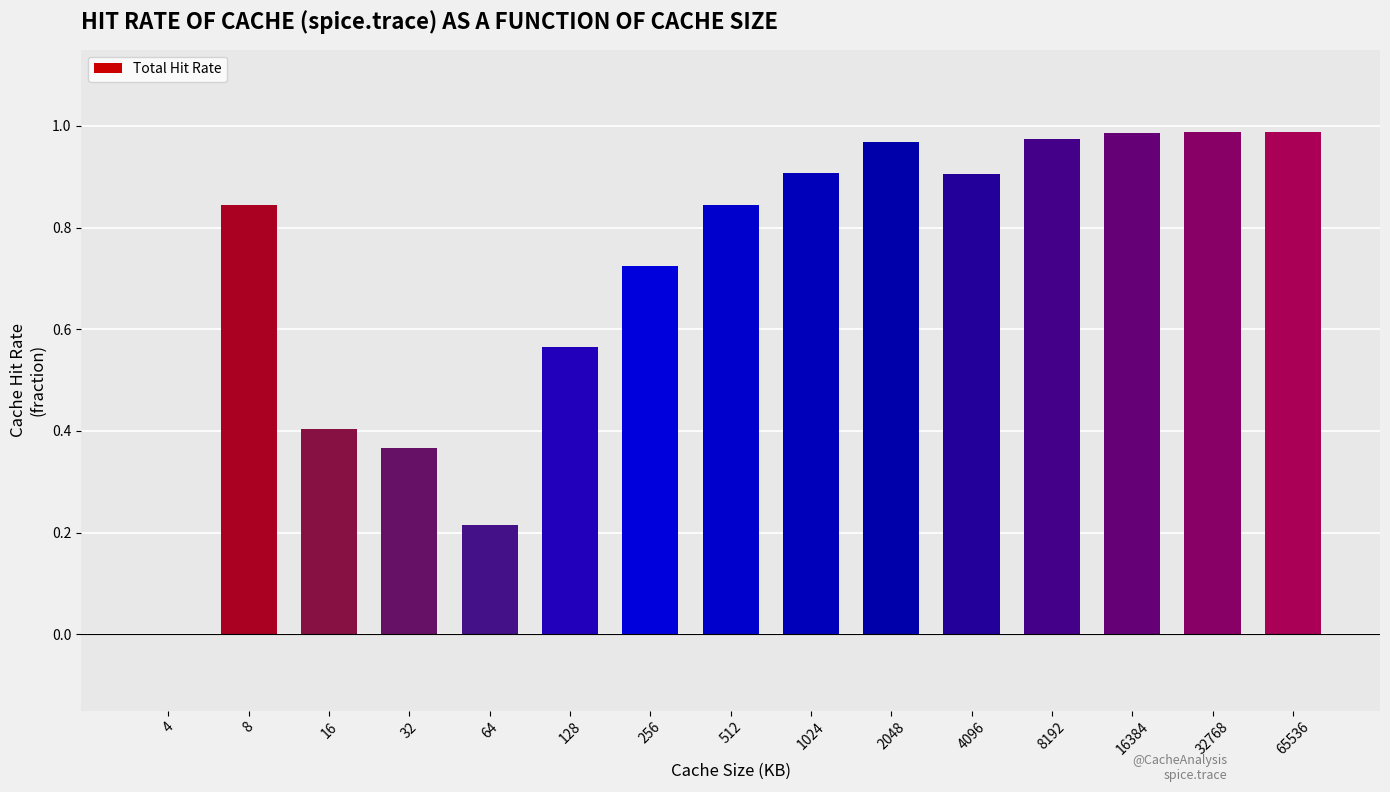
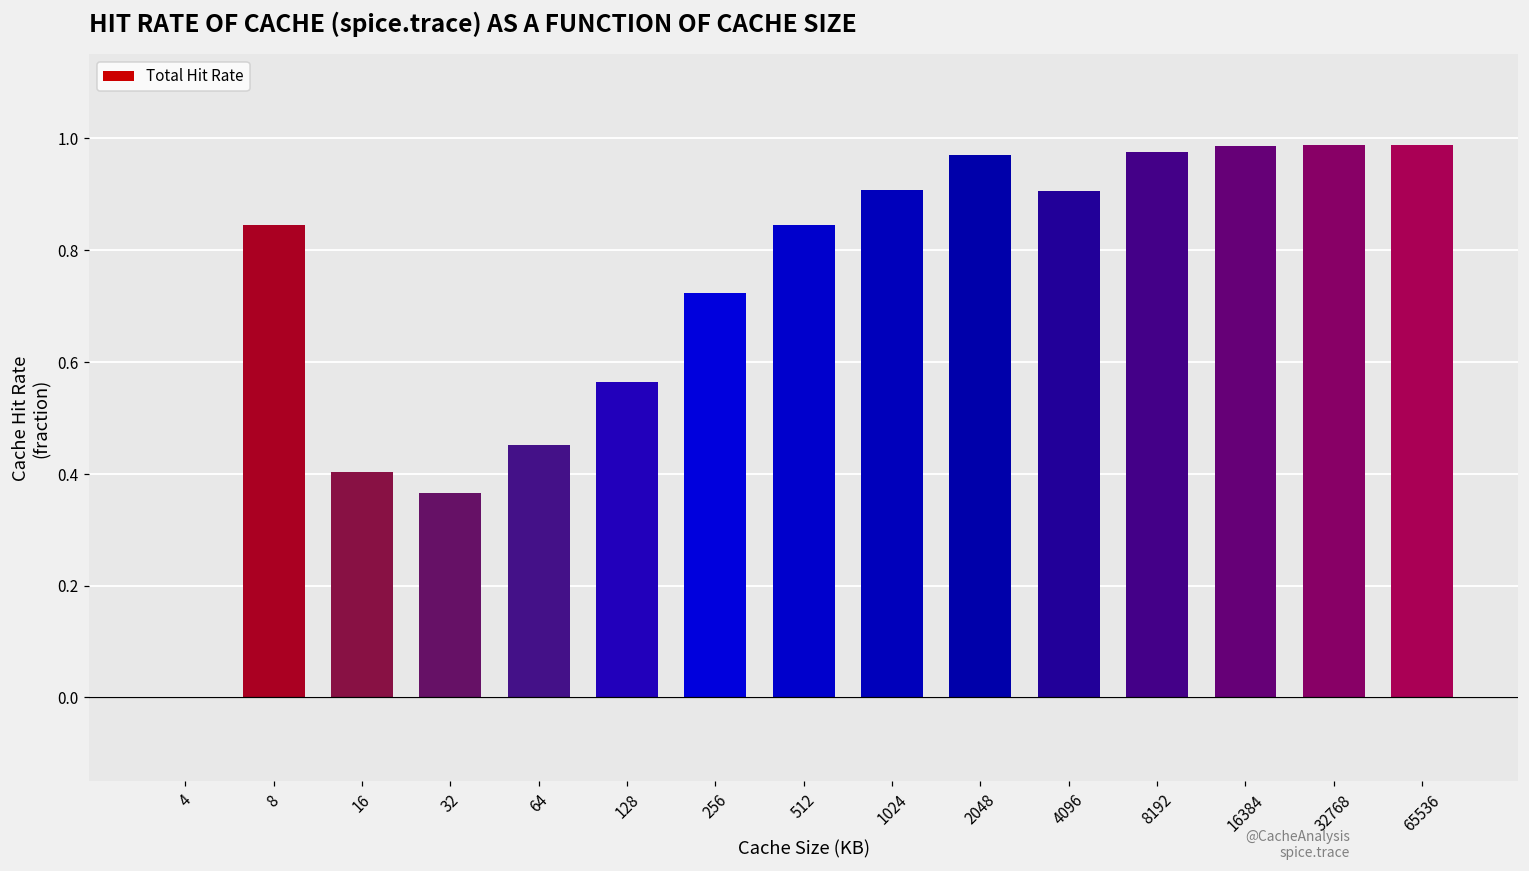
64: 0.21 -> 0.45
